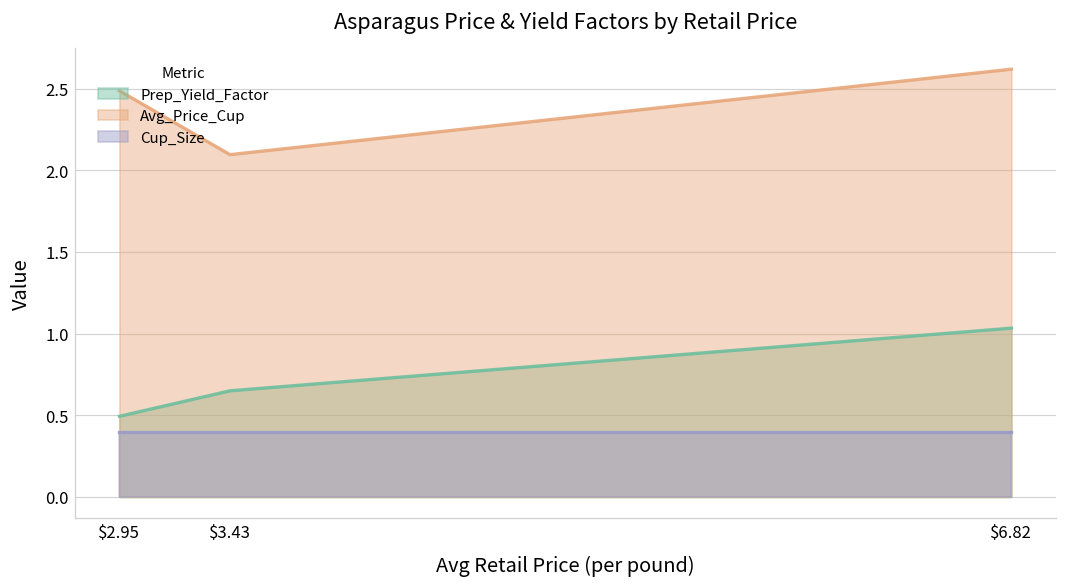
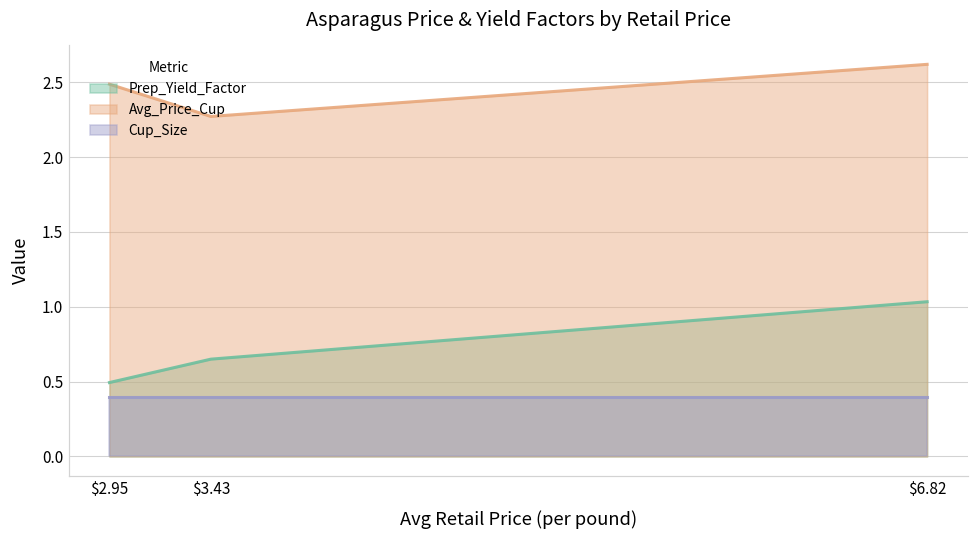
Avg_Price_Cup, $3.43: 2.10 -> 2.27
